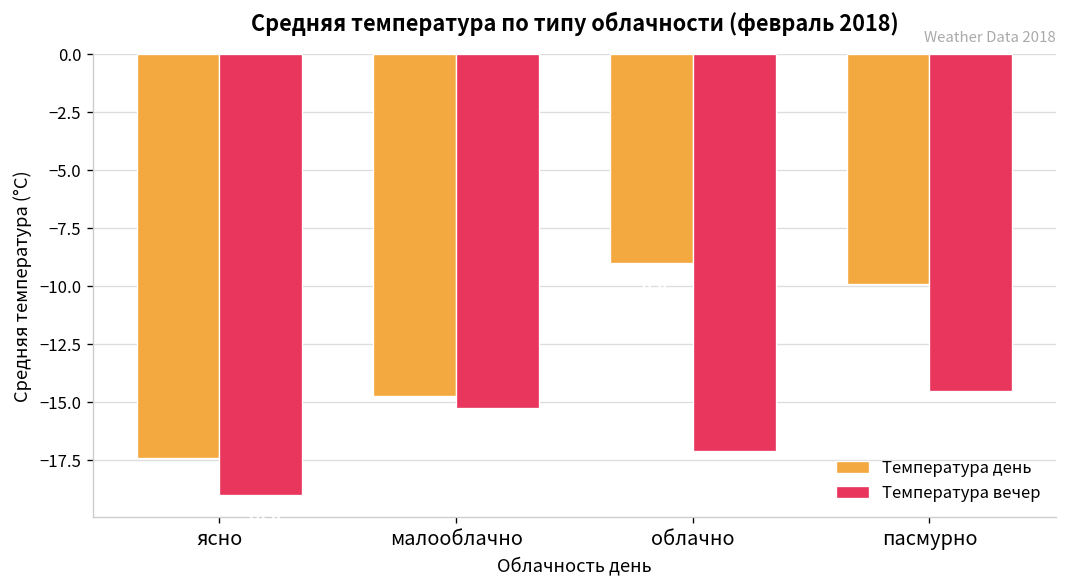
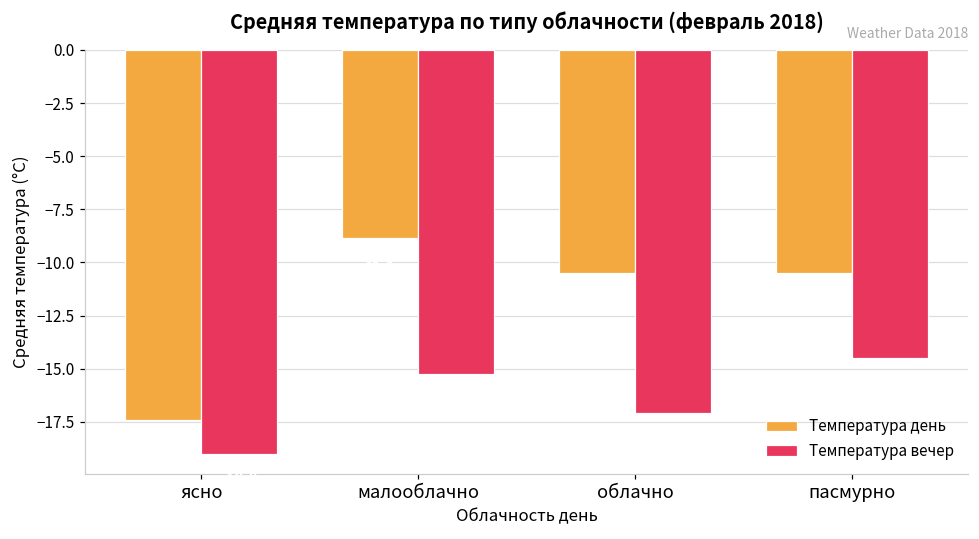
Температура день, малооблачно: -14.8 -> -8.8
Температура день, облачно: -9.0 -> -10.5
Температура день, пасмурно: -9.9 -> -10.5
